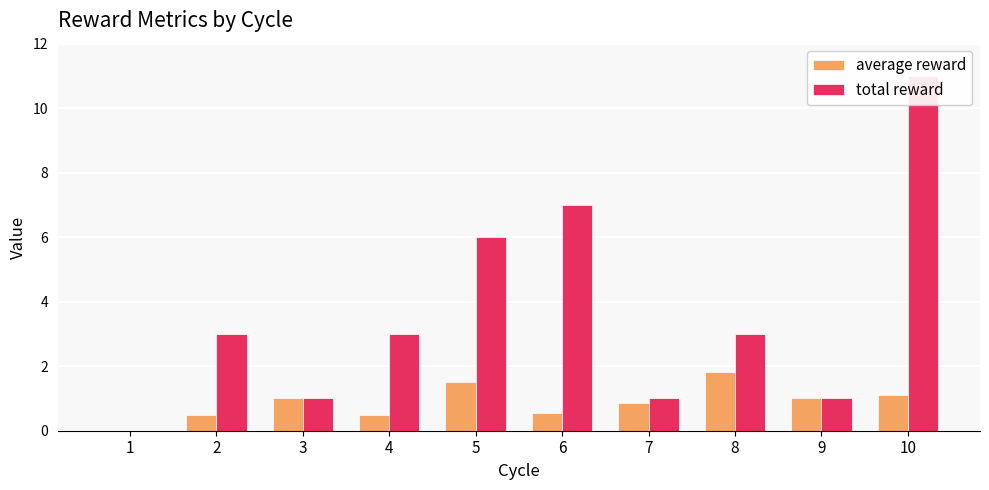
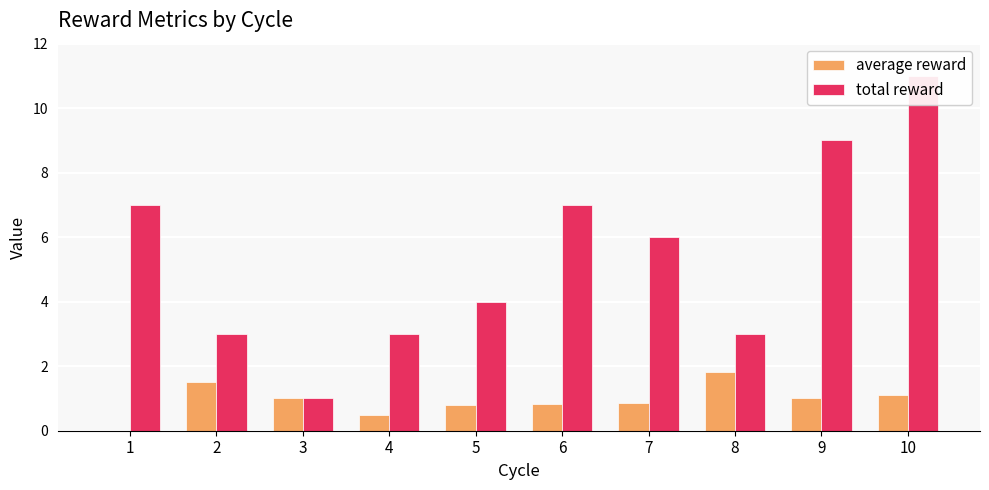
total reward, 1: 0 -> 7
average reward, 2: 0.5 -> 1.5
average reward, 5: 1.5 -> 0.8
total reward, 5: 6 -> 4
average reward, 6: 0.5 -> 0.8
total reward, 7: 1 -> 6
total reward, 9: 1 -> 9
